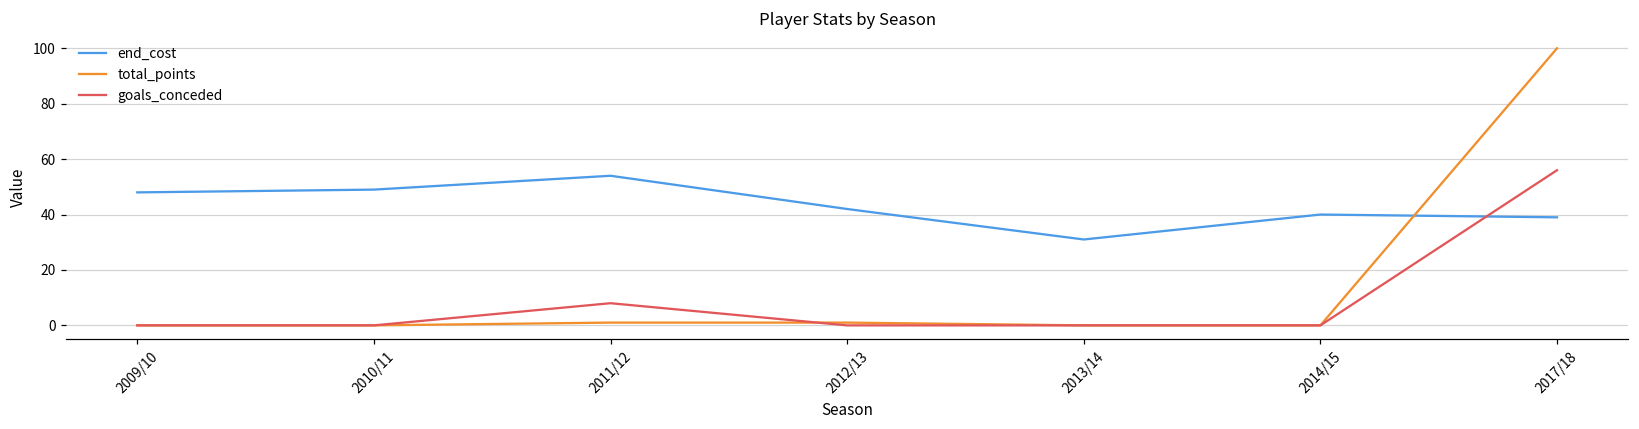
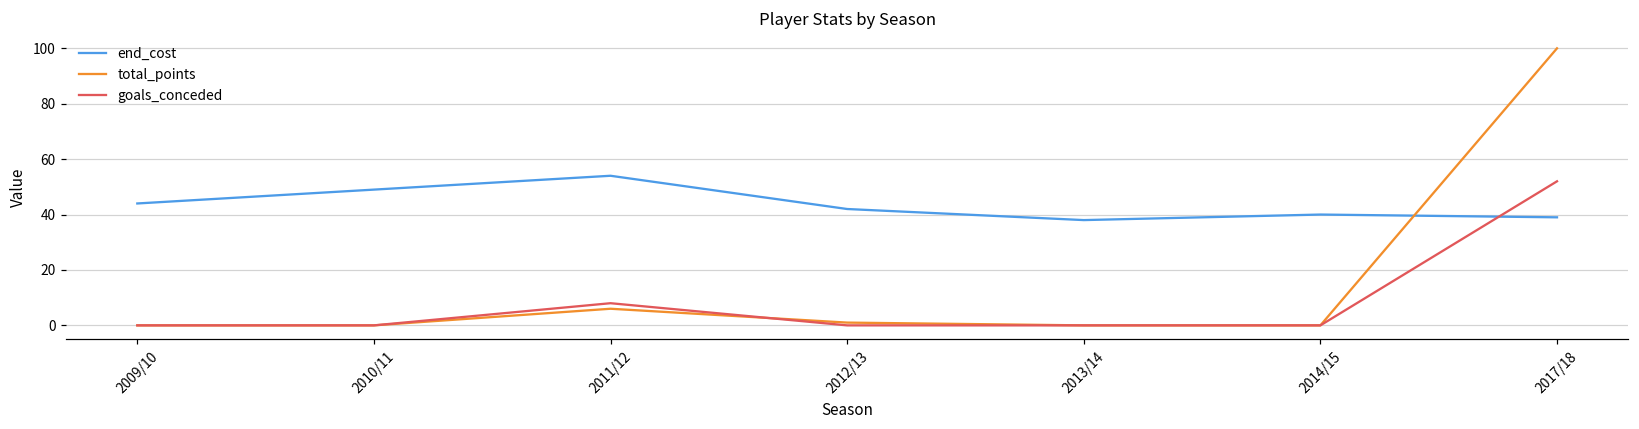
end_cost, 2009/10: 48 -> 44
total_points, 2011/12: 1 -> 6
end_cost, 2013/14: 31 -> 38
goals_conceded, 2017/18: 56 -> 52
